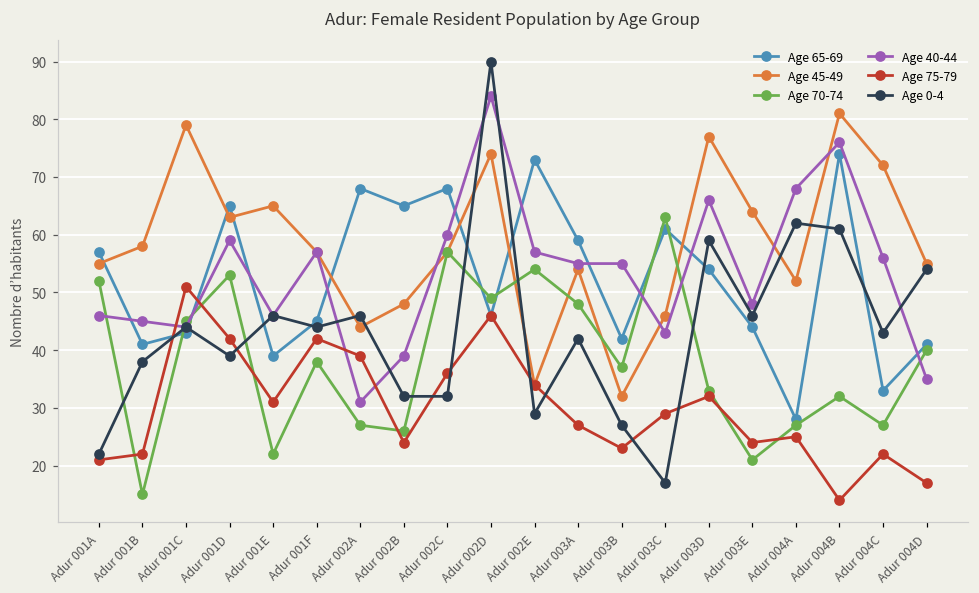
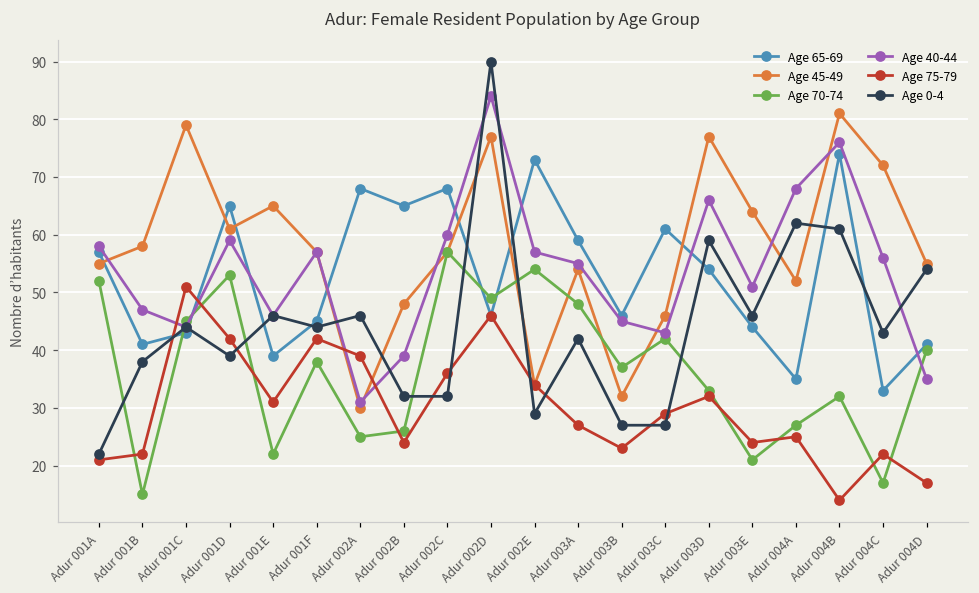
Age 40-44, Adur 001A: 46 -> 58
Age 40-44, Adur 001B: 45 -> 47
Age 45-49, Adur 001D: 63 -> 61
Age 45-49, Adur 002A: 44 -> 30
Age 70-74, Adur 002A: 27 -> 25
Age 45-49, Adur 002D: 74 -> 77
Age 65-69, Adur 003B: 42 -> 46
Age 40-44, Adur 003B: 55 -> 45
Age 70-74, Adur 003C: 63 -> 42
Age 0-4, Adur 003C: 17 -> 27
Age 40-44, Adur 003E: 48 -> 51
Age 65-69, Adur 004A: 28 -> 35
Age 70-74, Adur 004C: 27 -> 17
